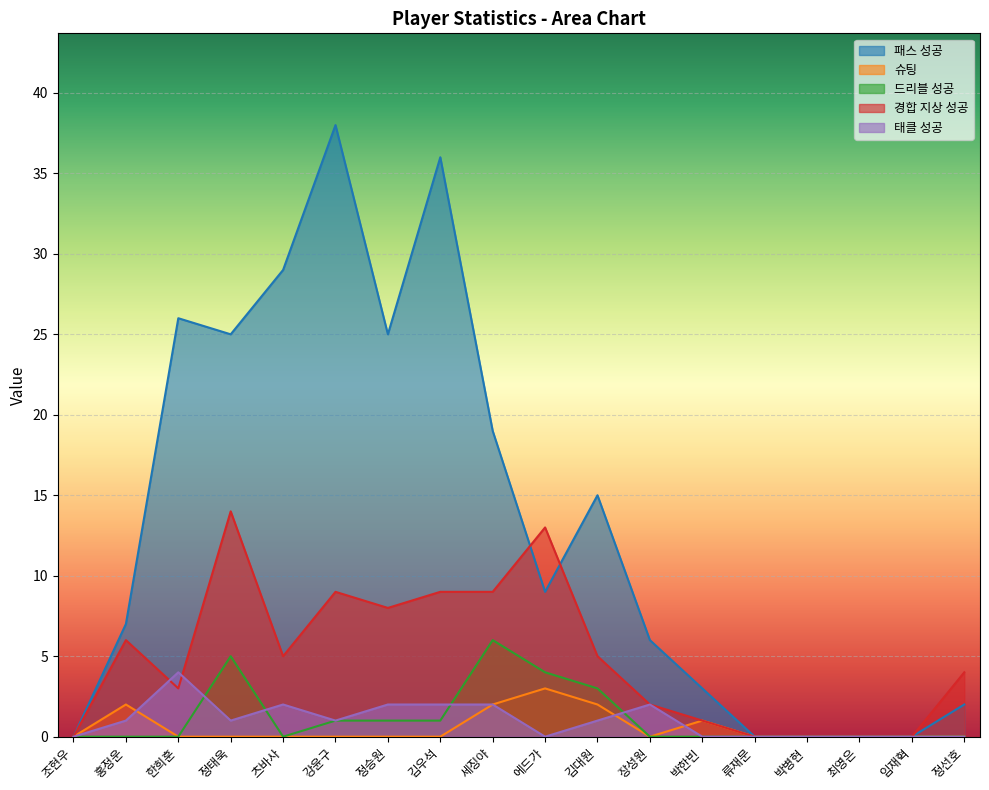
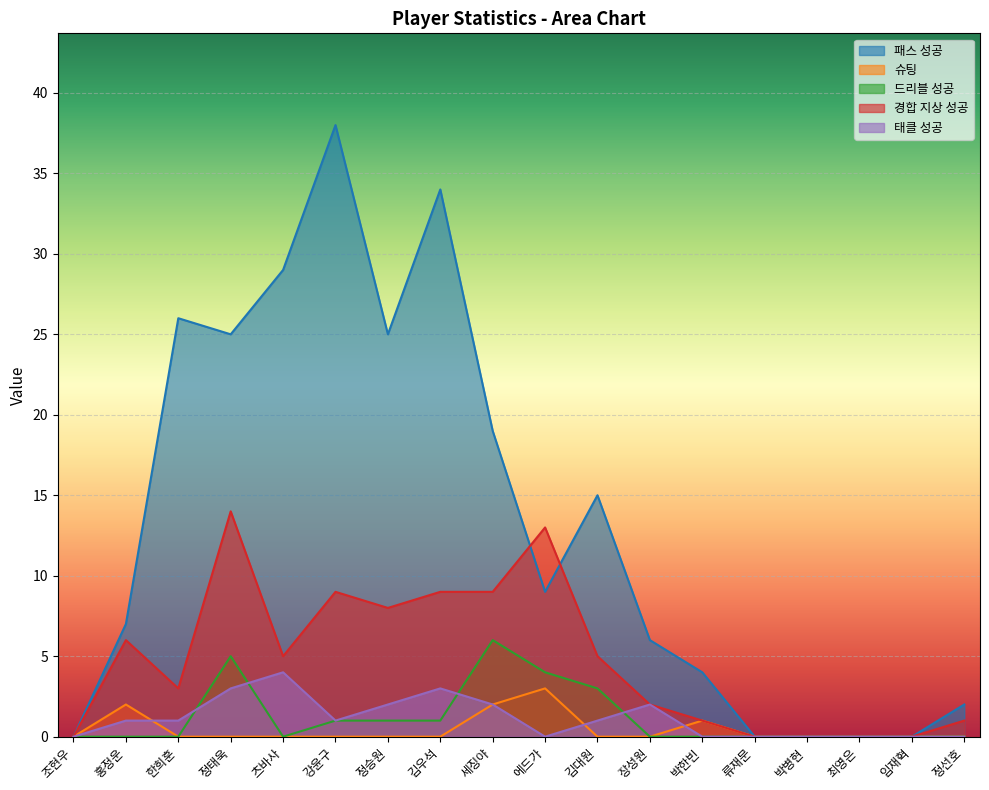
태클 성공, 한희훈: 4 -> 1
태클 성공, 정태욱: 1 -> 3
태클 성공, 츠바사: 2 -> 4
패스 성공, 김우석: 36 -> 34
태클 성공, 김우석: 2 -> 3
슈팅, 김대원: 2 -> 0
패스 성공, 박한빈: 3 -> 4
경합 지상 성공, 정선호: 4 -> 1
